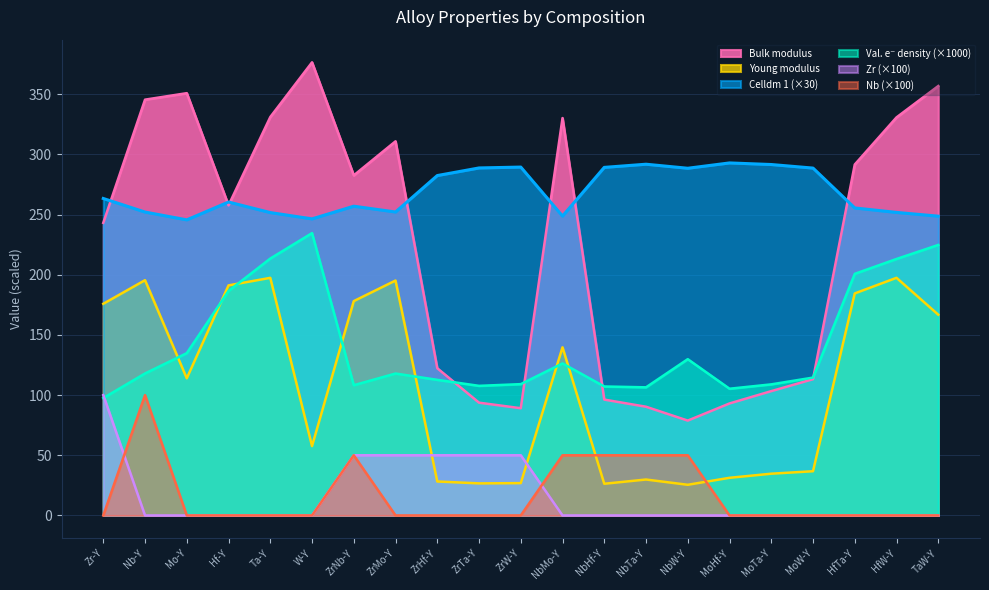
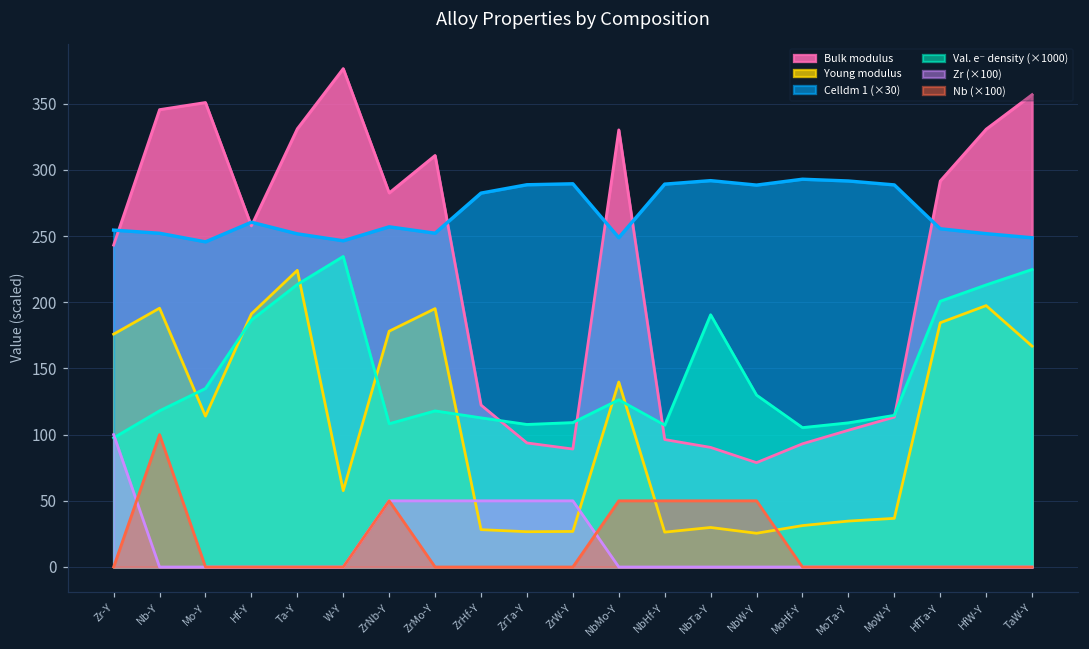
Celldm 1 (×30), Zr-Y: 263 -> 254
Young modulus, Ta-Y: 197 -> 224
Val. e⁻ density (×1000), NbTa-Y: 106 -> 191
